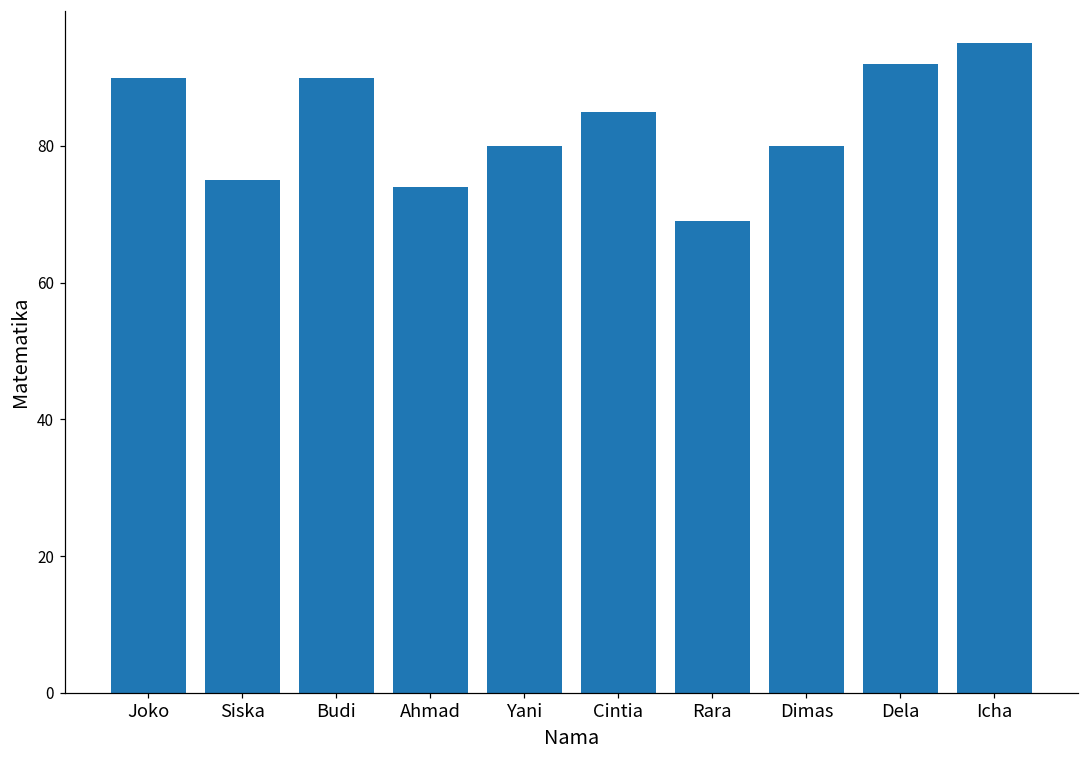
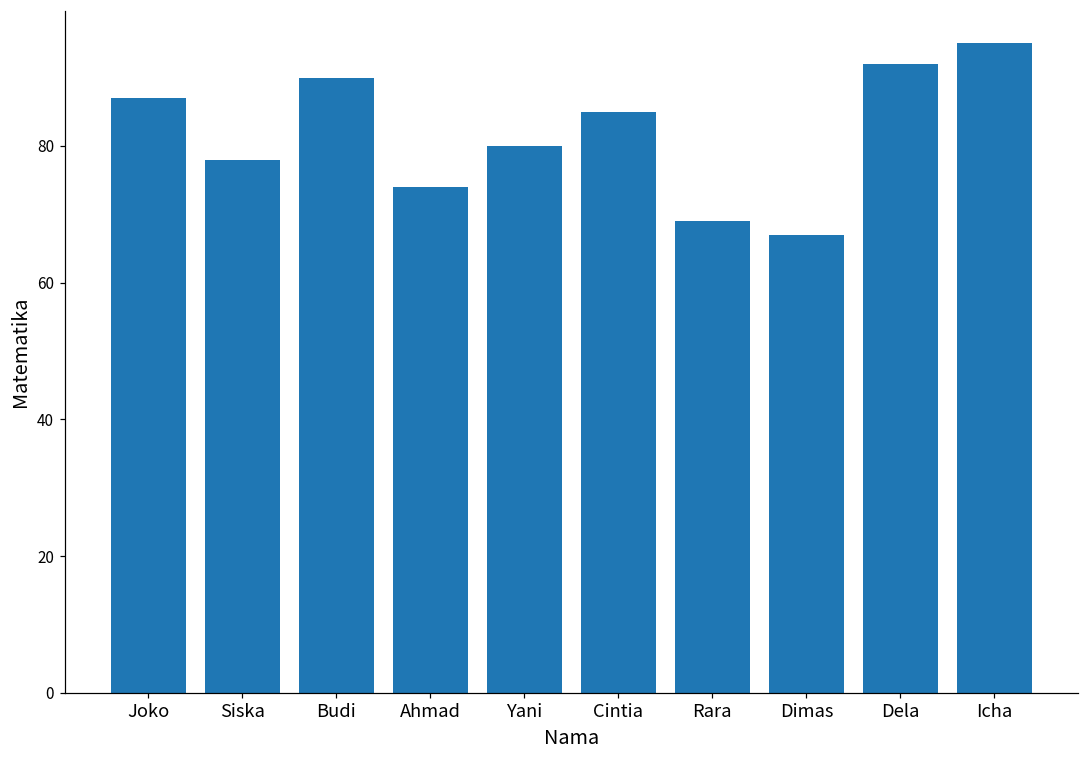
Joko: 90 -> 87
Siska: 75 -> 78
Dimas: 80 -> 67
